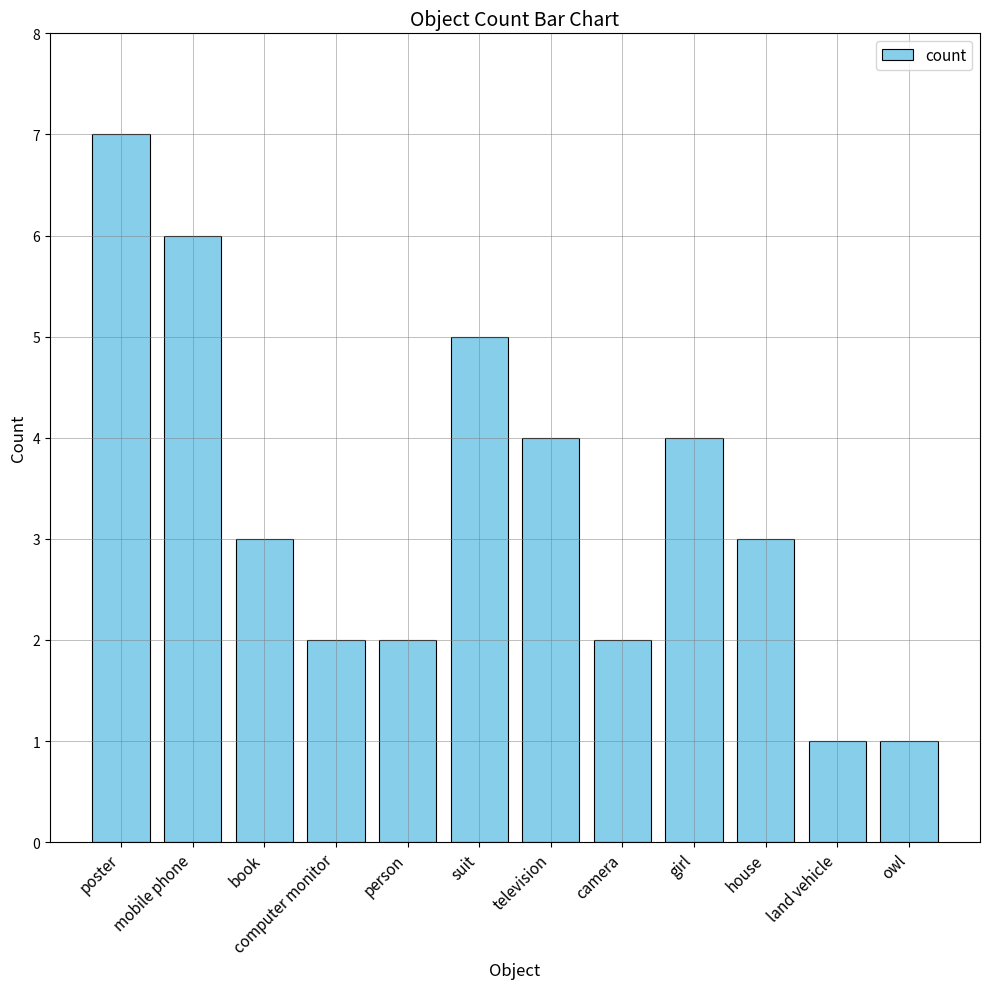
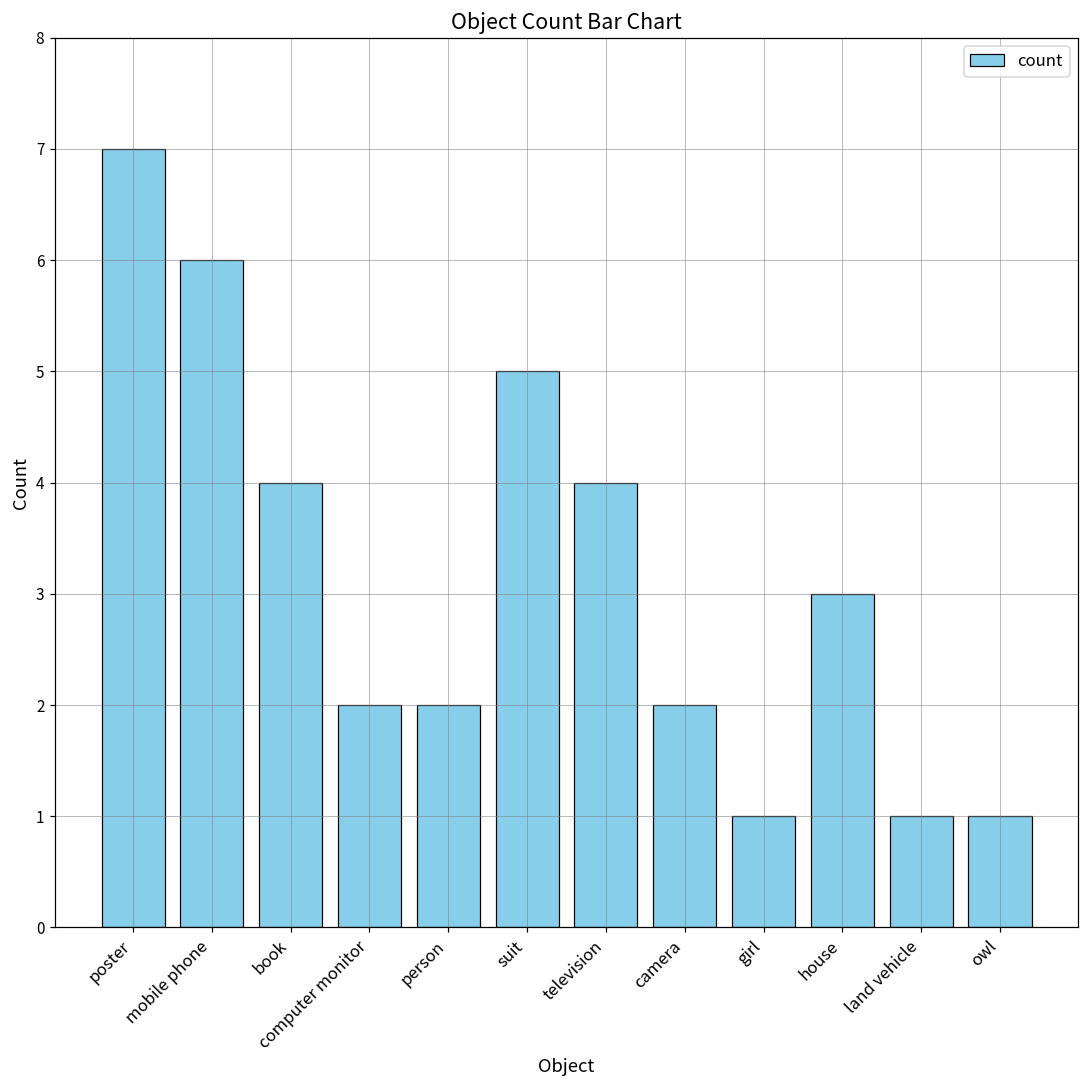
book: 3 -> 4
girl: 4 -> 1
